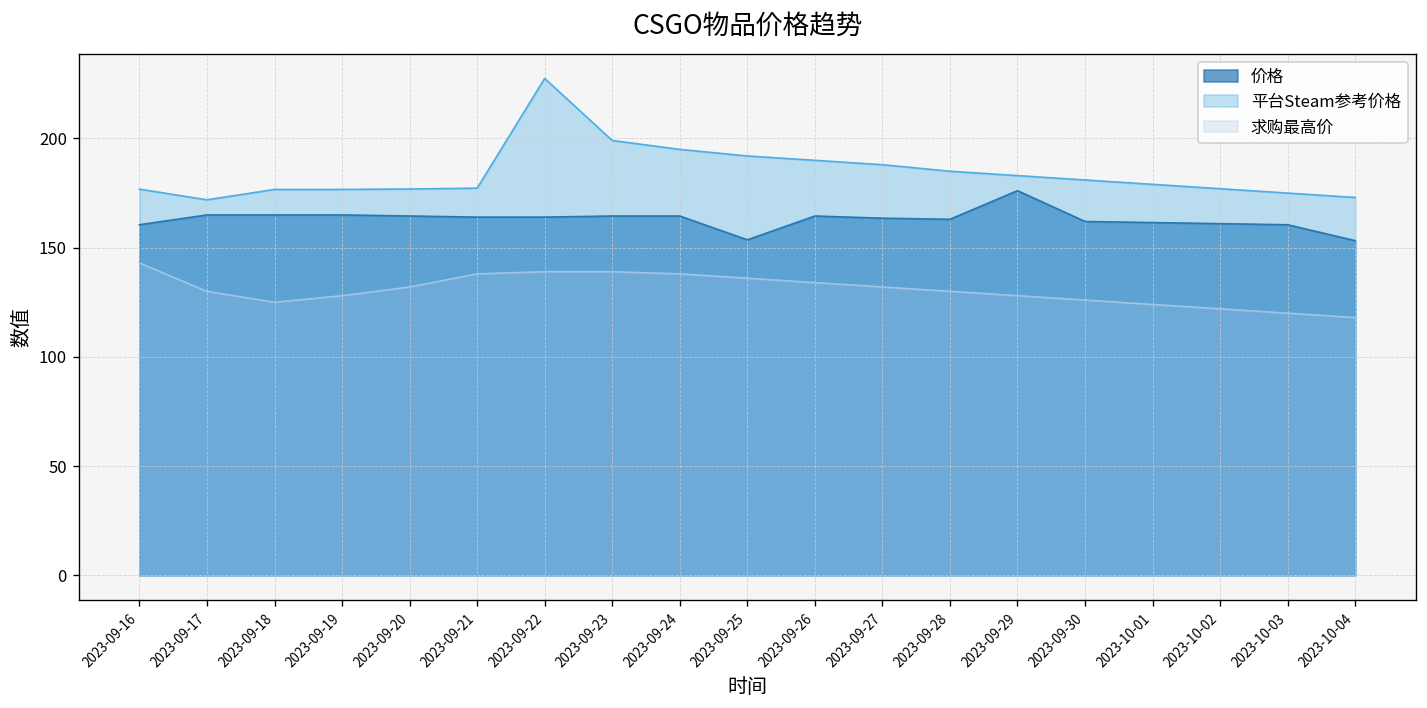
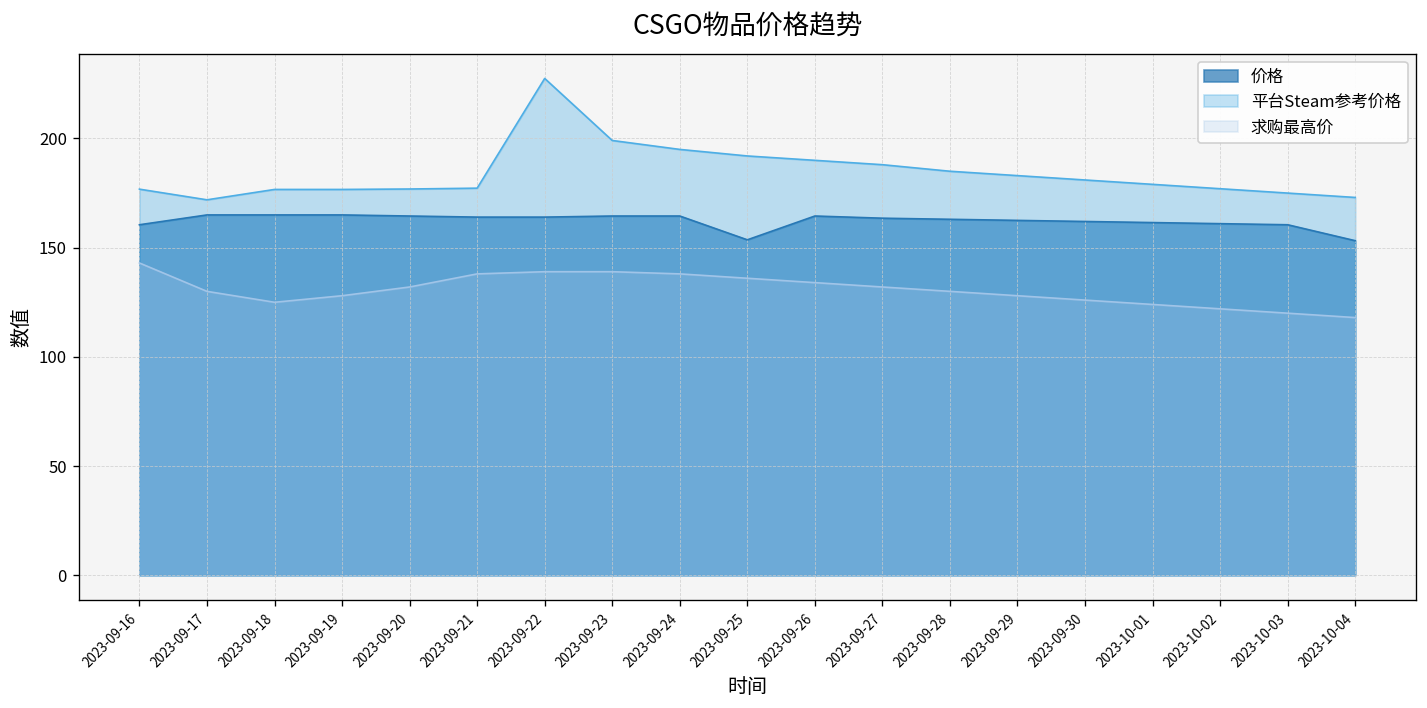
价格, 2023-09-29: 176 -> 163
